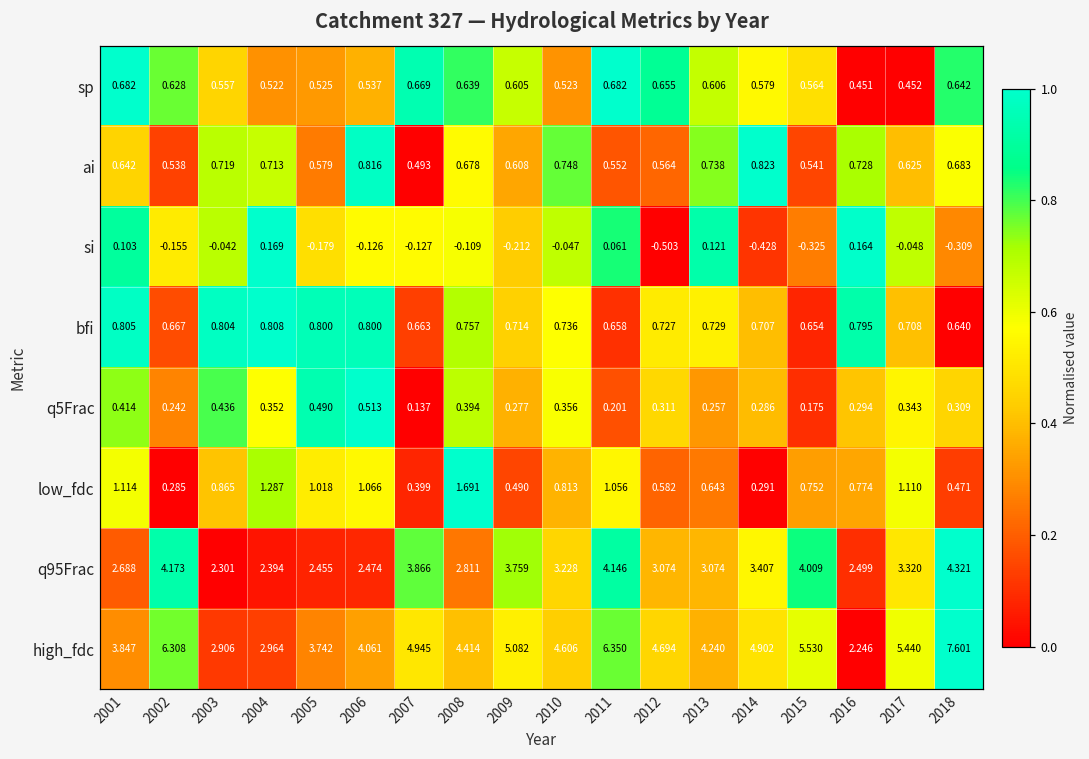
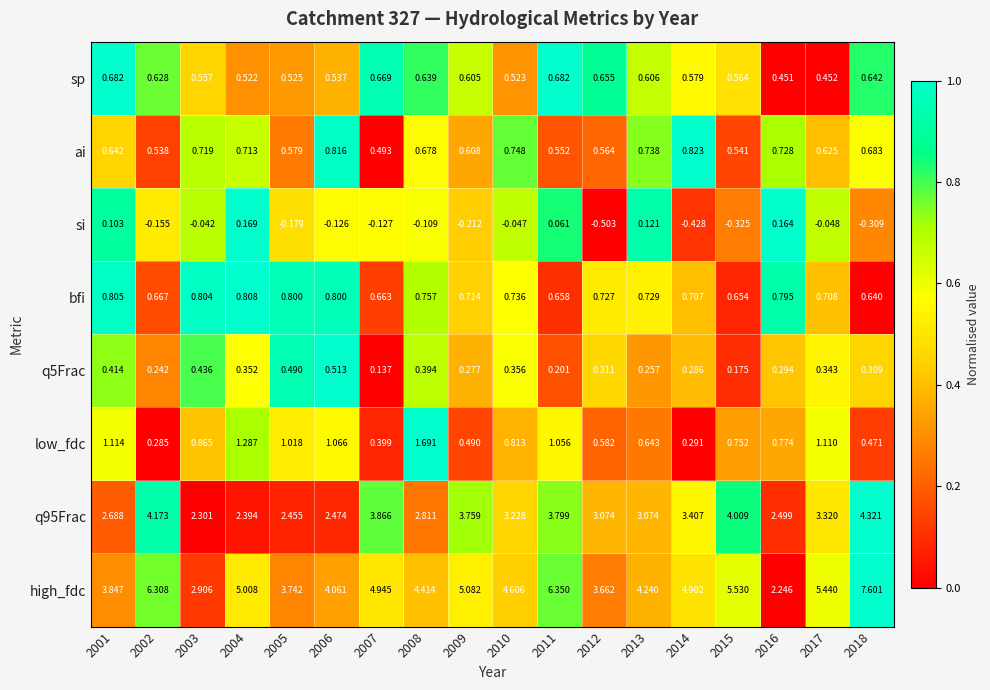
q95Frac, 2011: 4.146 -> 3.799
high_fdc, 2004: 2.964 -> 5.008
high_fdc, 2012: 4.694 -> 3.662
